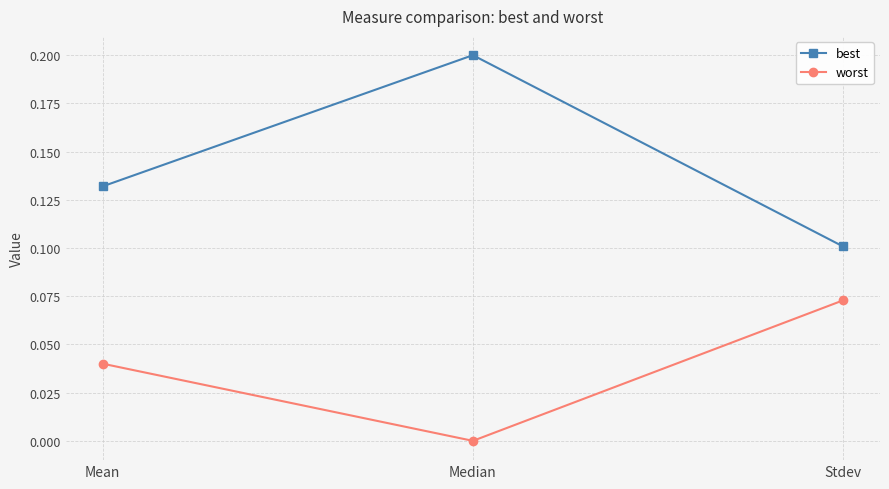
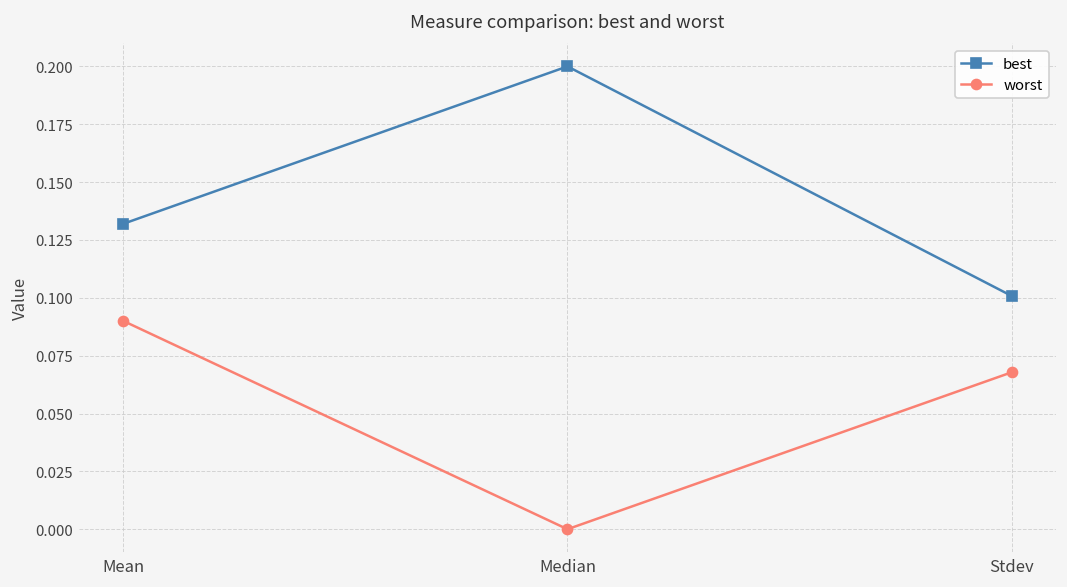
worst, Mean: 0.04 -> 0.09
worst, Stdev: 0.073 -> 0.068
